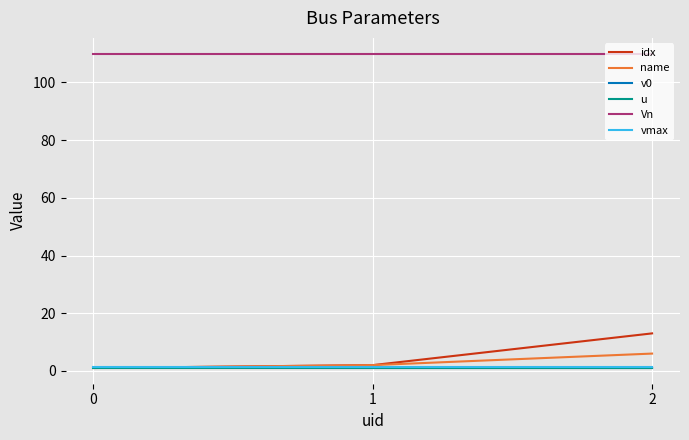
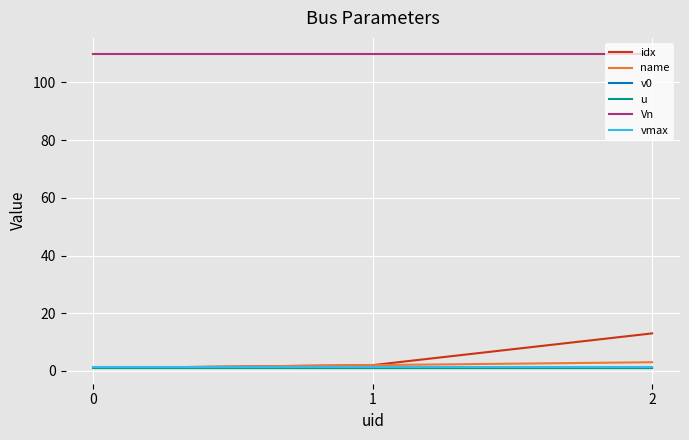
name, 2: 6 -> 3
